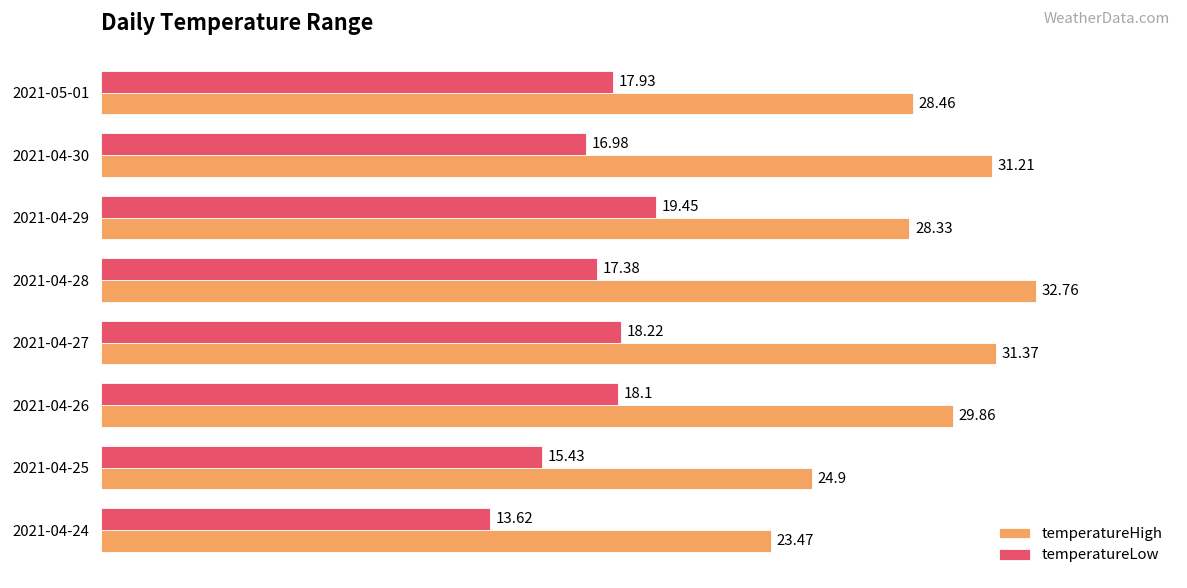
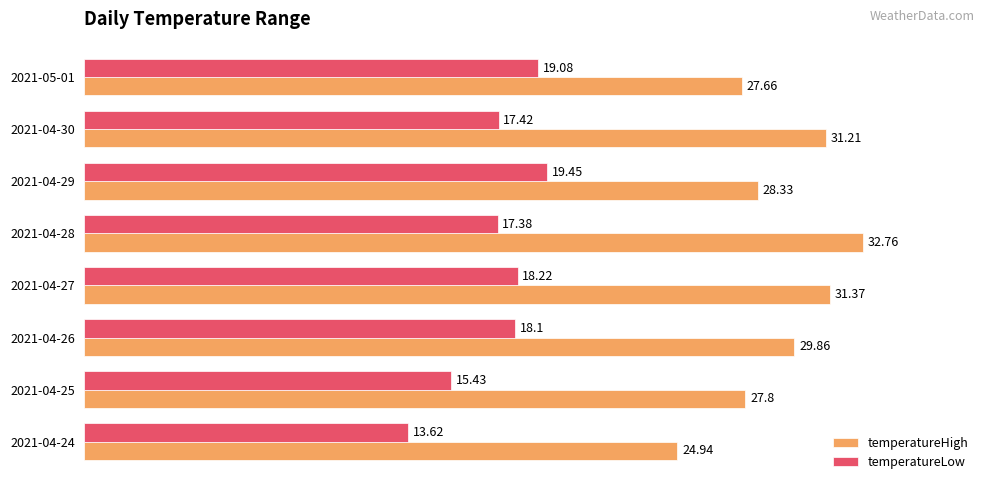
temperatureLow, 2021-05-01: 17.93 -> 19.08
temperatureHigh, 2021-05-01: 28.46 -> 27.66
temperatureLow, 2021-04-30: 16.98 -> 17.42
temperatureHigh, 2021-04-25: 24.9 -> 27.8
temperatureHigh, 2021-04-24: 23.47 -> 24.94
